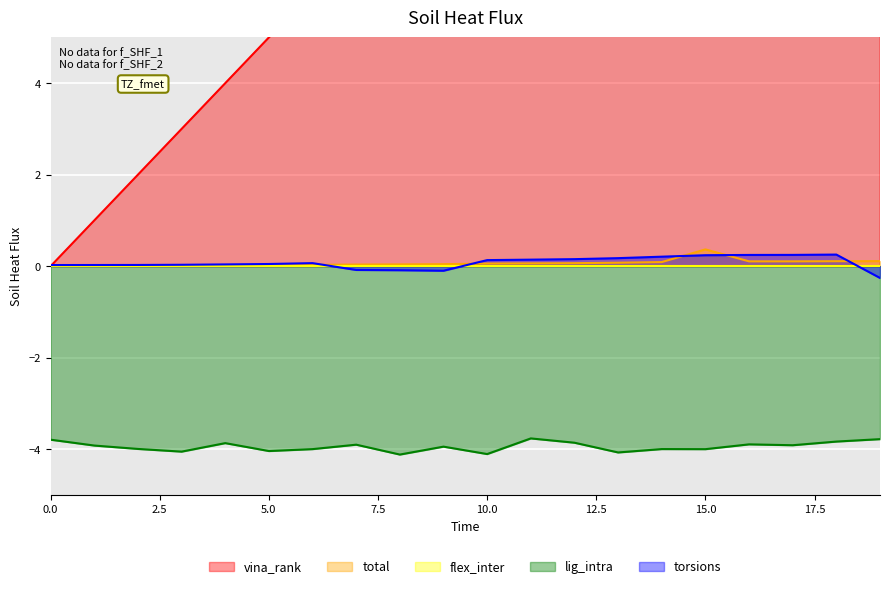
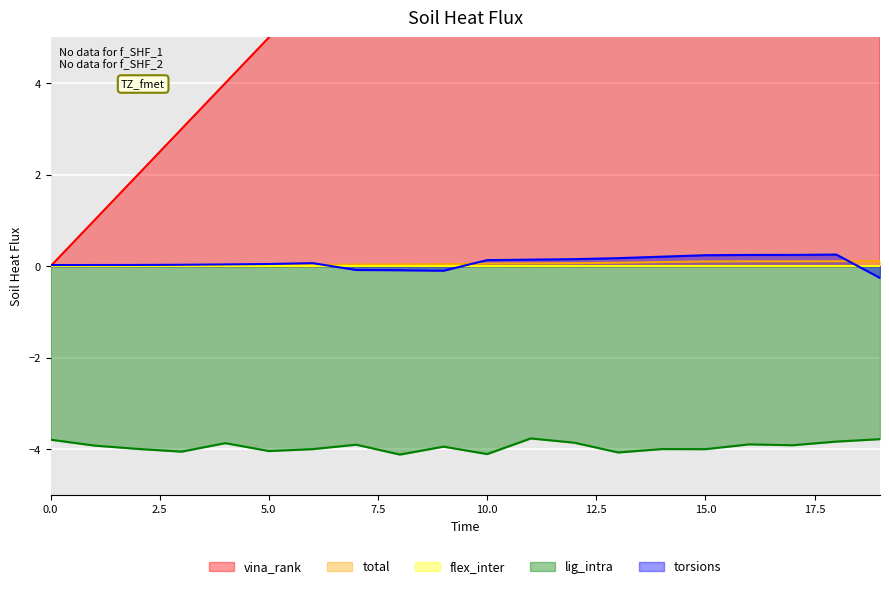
total, 15.0: 0.4 -> 0.1
